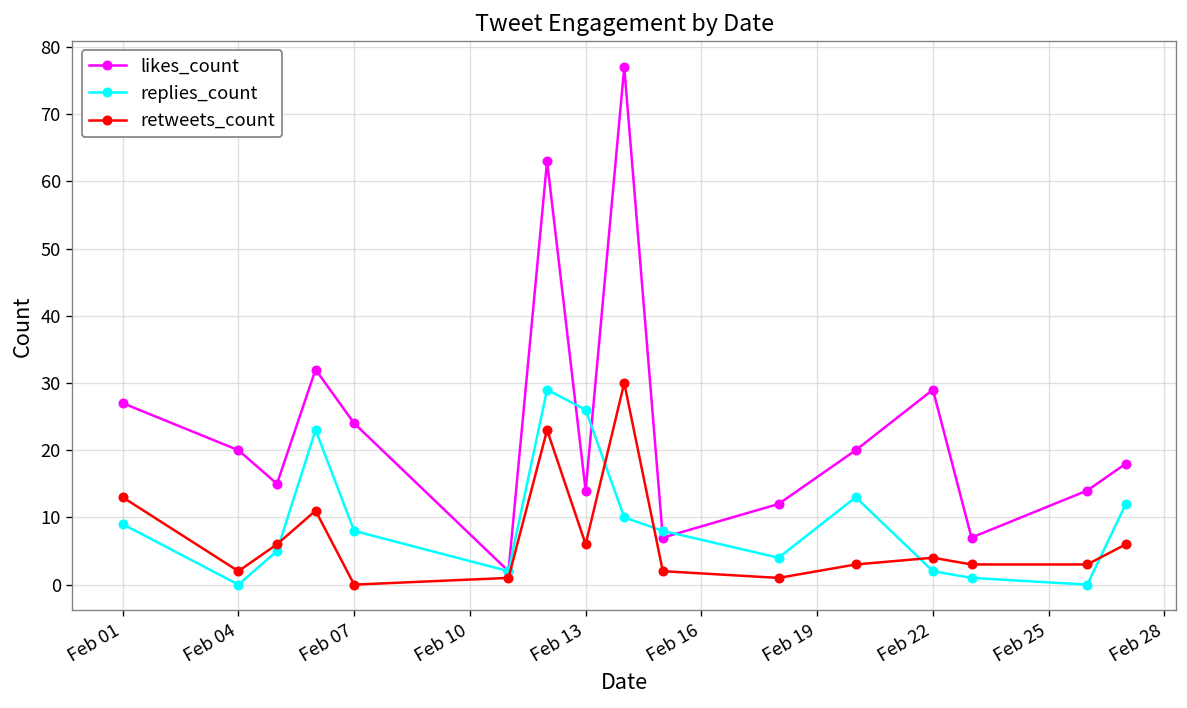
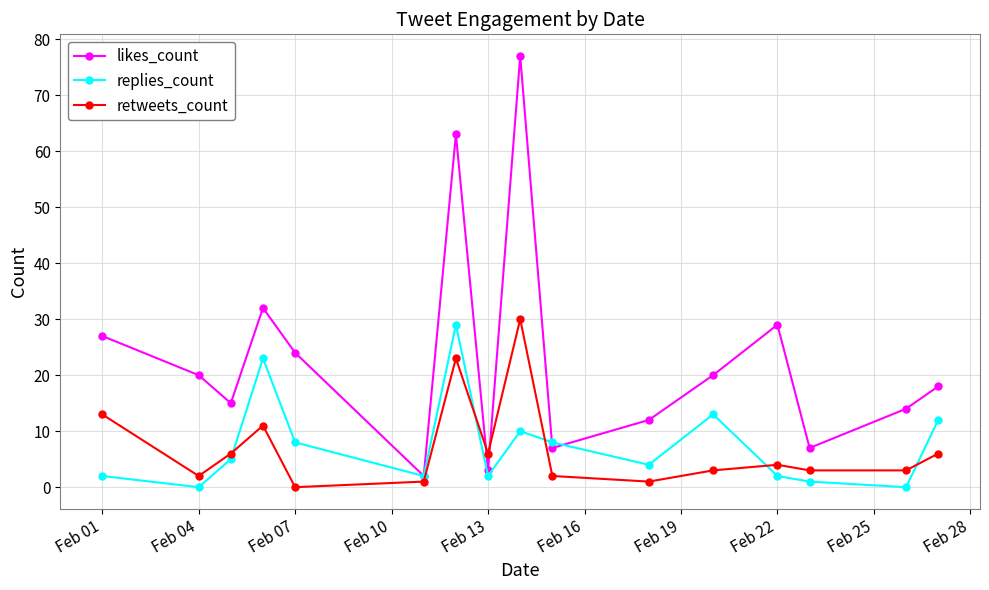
replies_count, Feb 01: 9 -> 2
likes_count, Feb 13: 14 -> 3
replies_count, Feb 13: 26 -> 2
